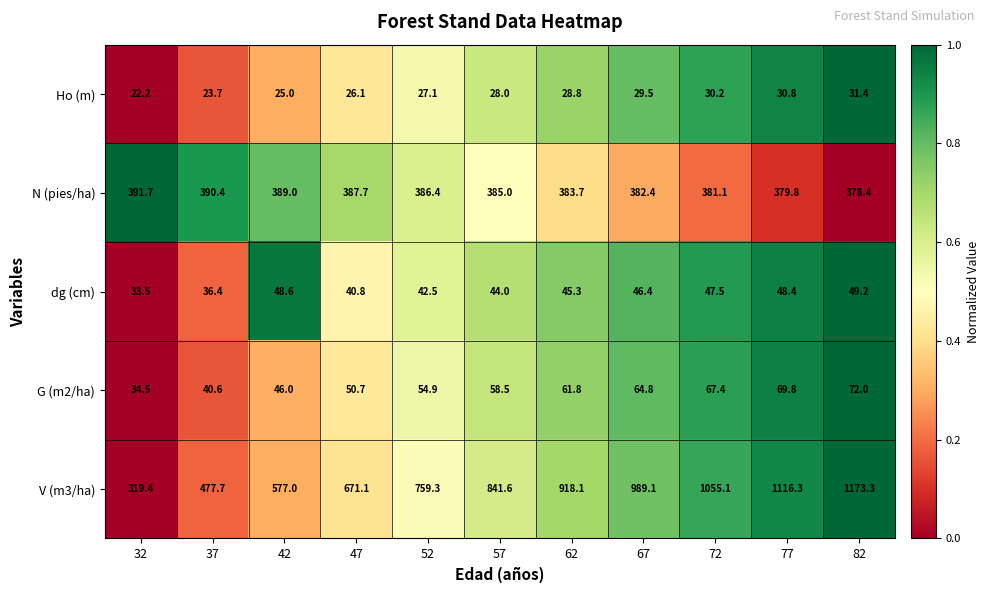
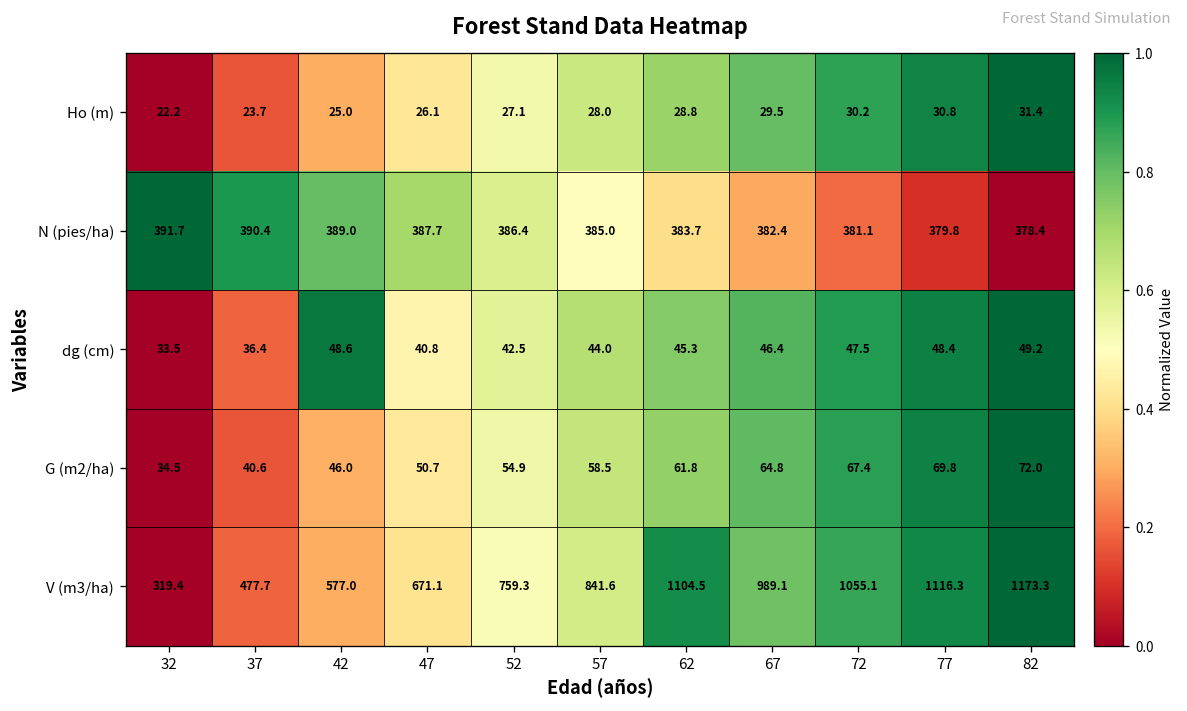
V (m3/ha), 62: 918.1 -> 1104.5
